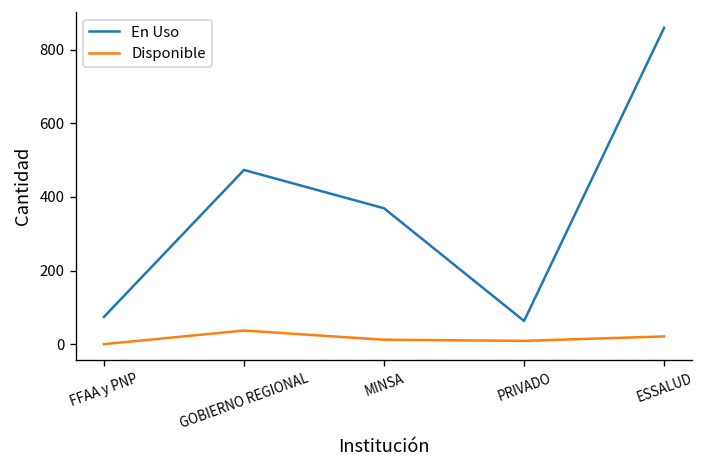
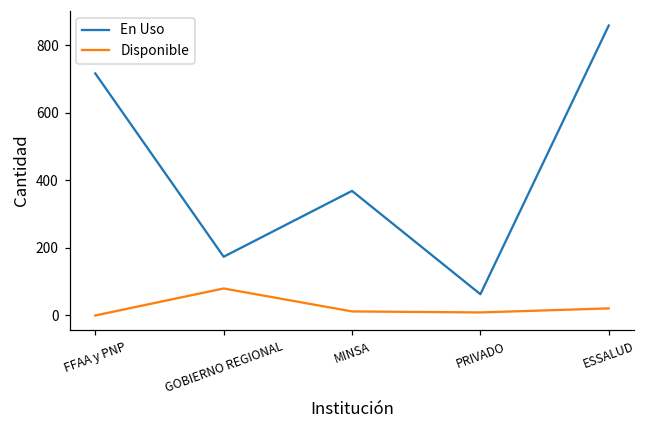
En Uso, FFAA y PNP: 70 -> 720
En Uso, GOBIERNO REGIONAL: 470 -> 170
Disponible, GOBIERNO REGIONAL: 40 -> 80
